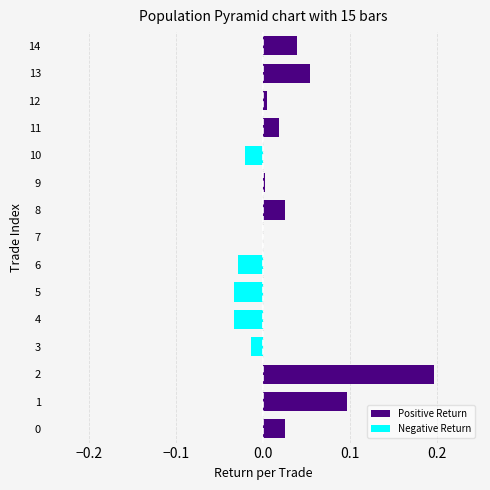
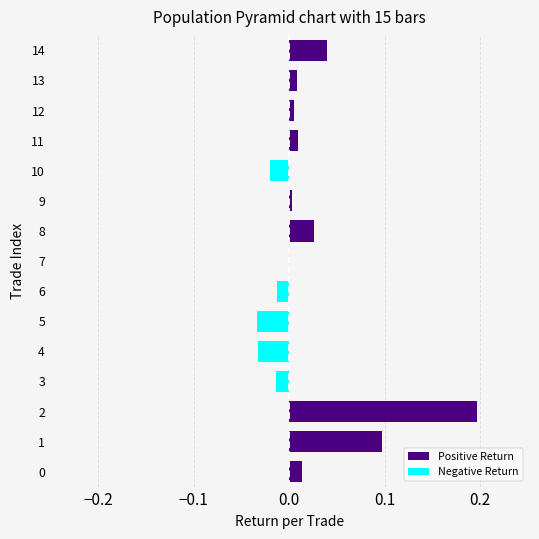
Positive Return, 13: 0.05 -> 0.01
Positive Return, 11: 0.02 -> 0.01
Negative Return, 6: -0.03 -> -0.01
Positive Return, 0: 0.03 -> 0.01
